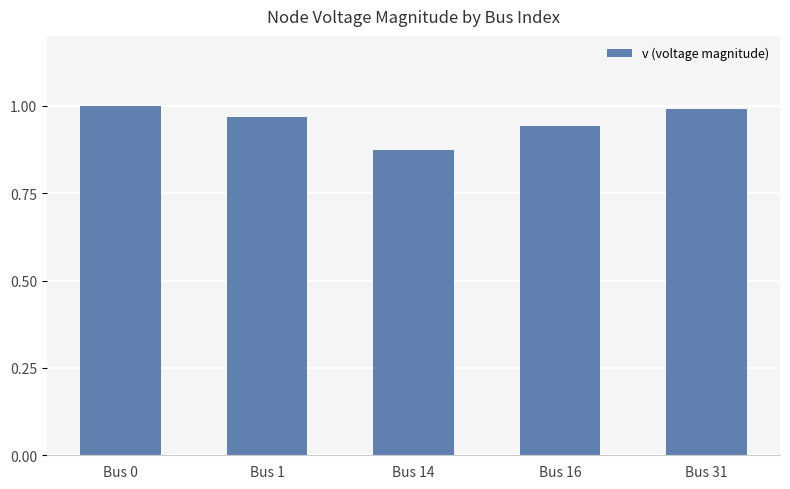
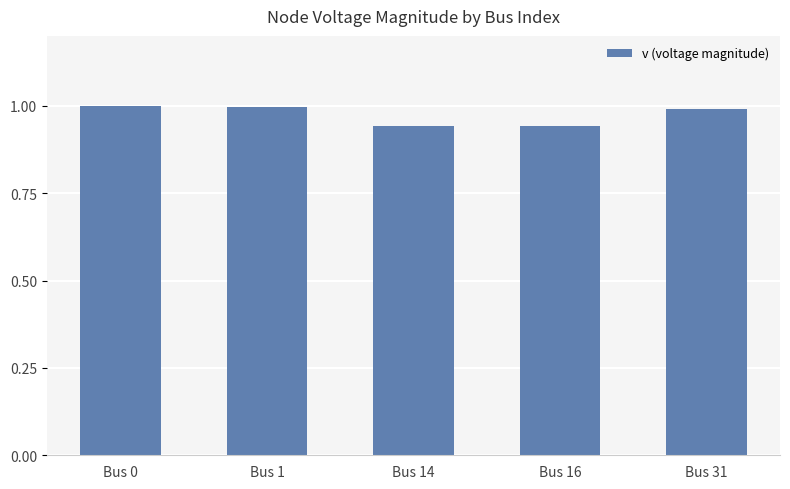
Bus 1: 0.97 -> 1.00
Bus 14: 0.87 -> 0.94
